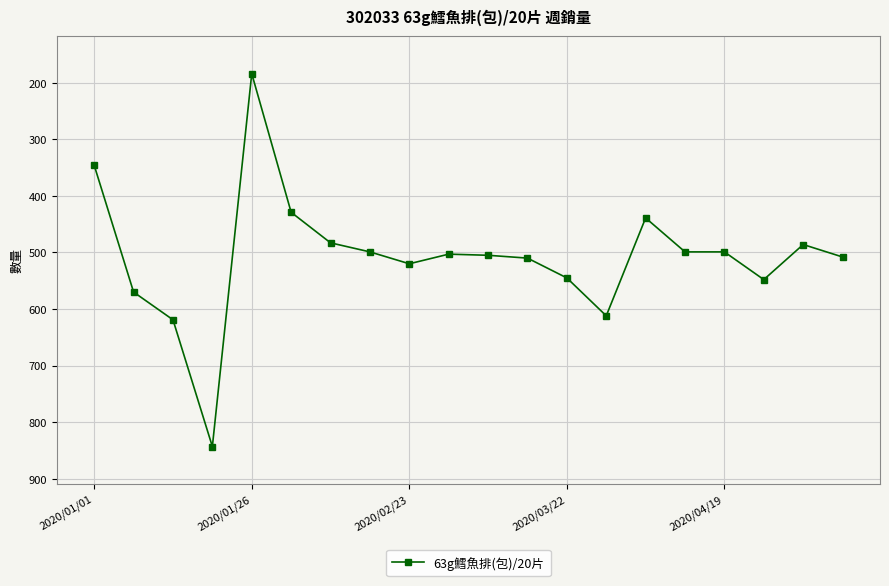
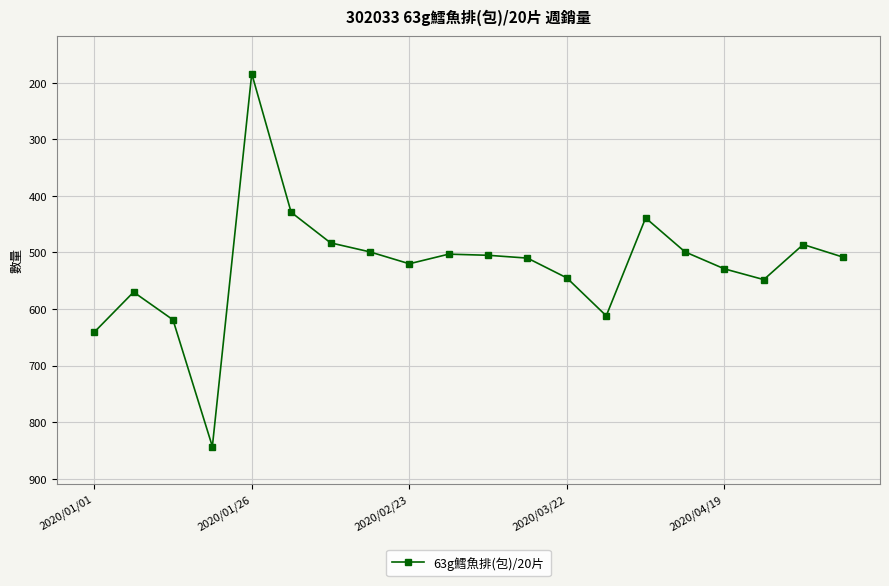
2020/01/01: 350 -> 640
2020/04/19: 500 -> 530
